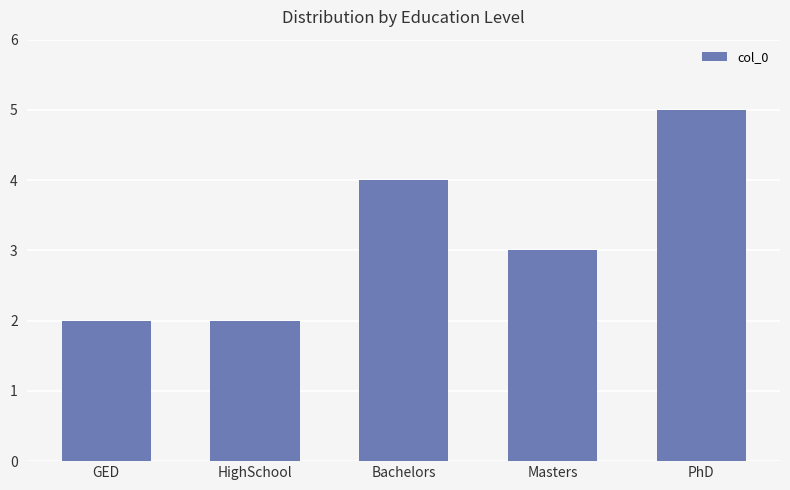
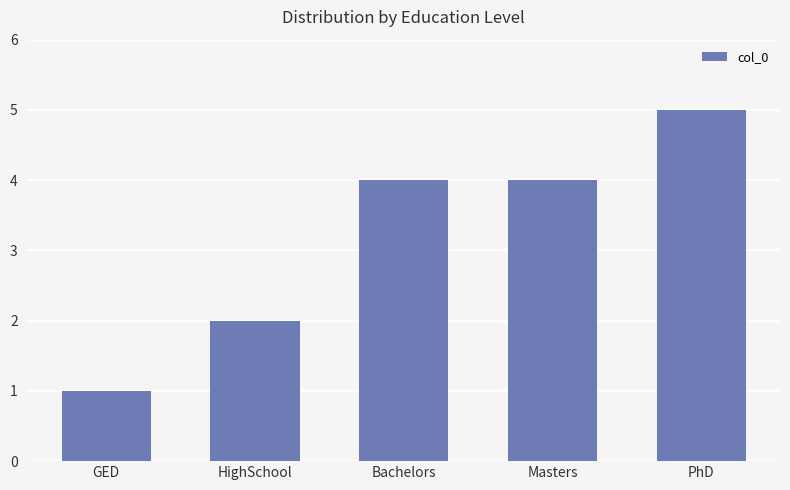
GED: 2 -> 1
Masters: 3 -> 4
